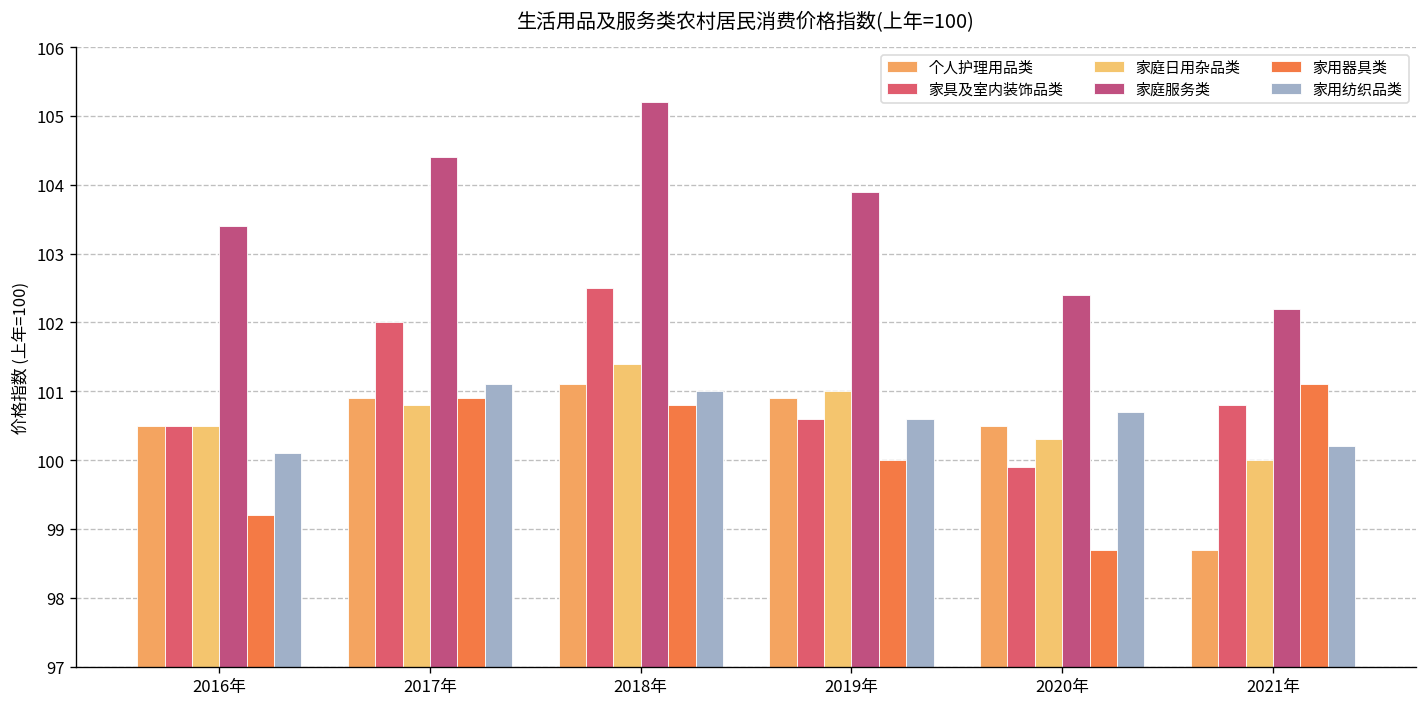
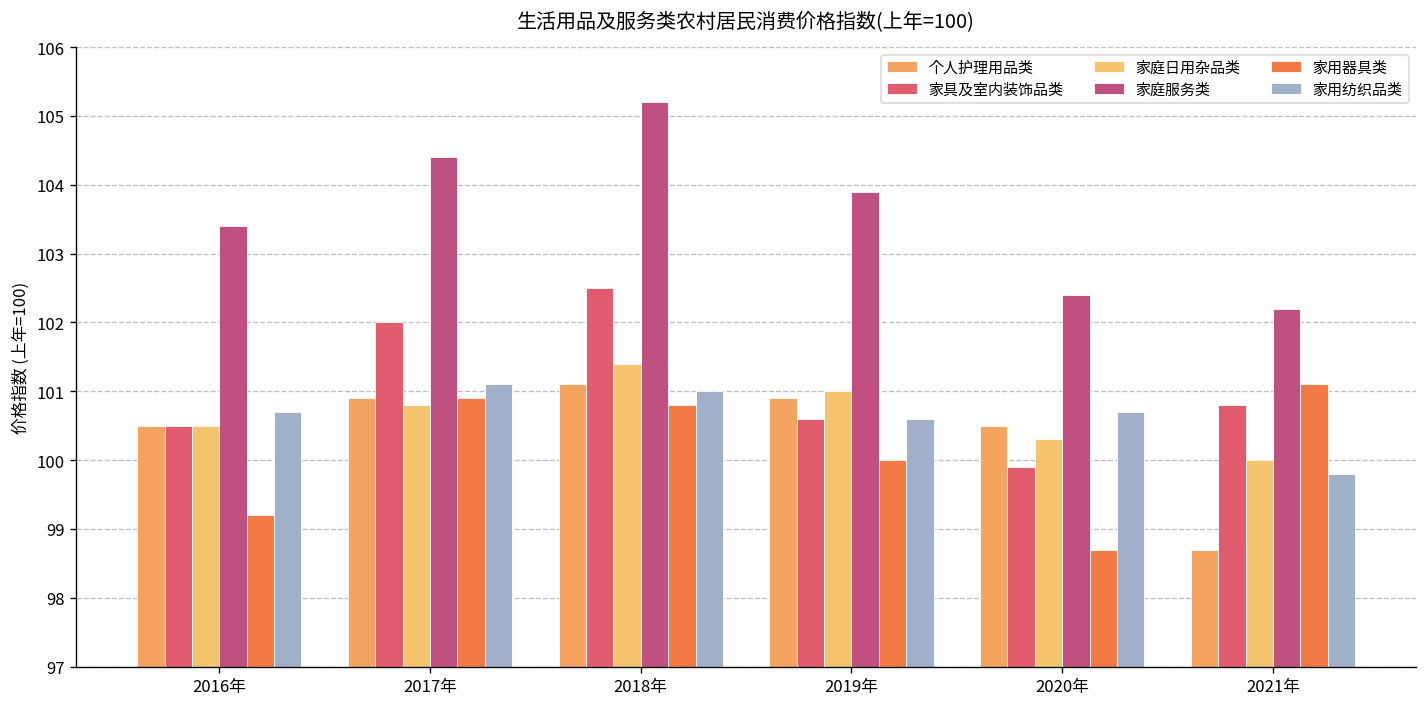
家用纺织品类, 2016年: 100.1 -> 100.7
家用纺织品类, 2021年: 100.2 -> 99.8
